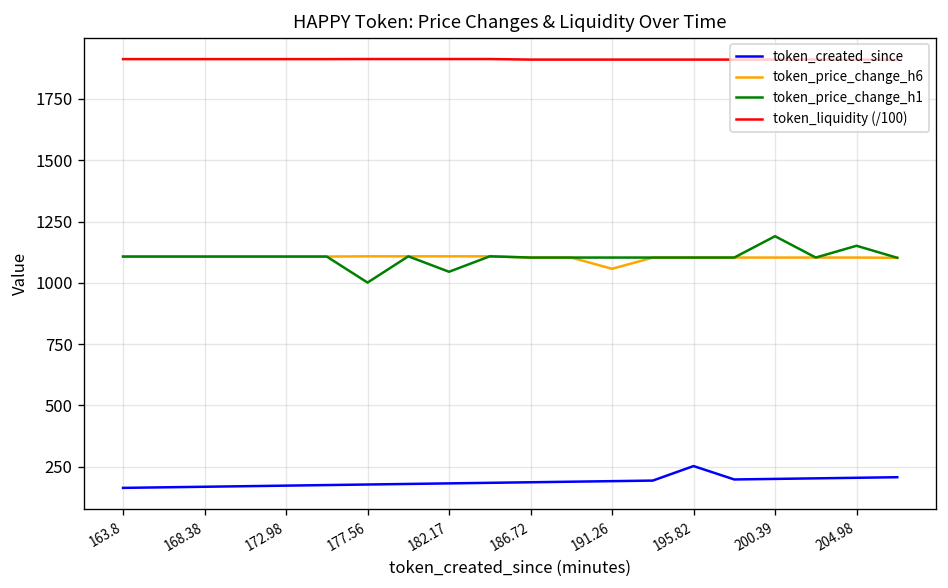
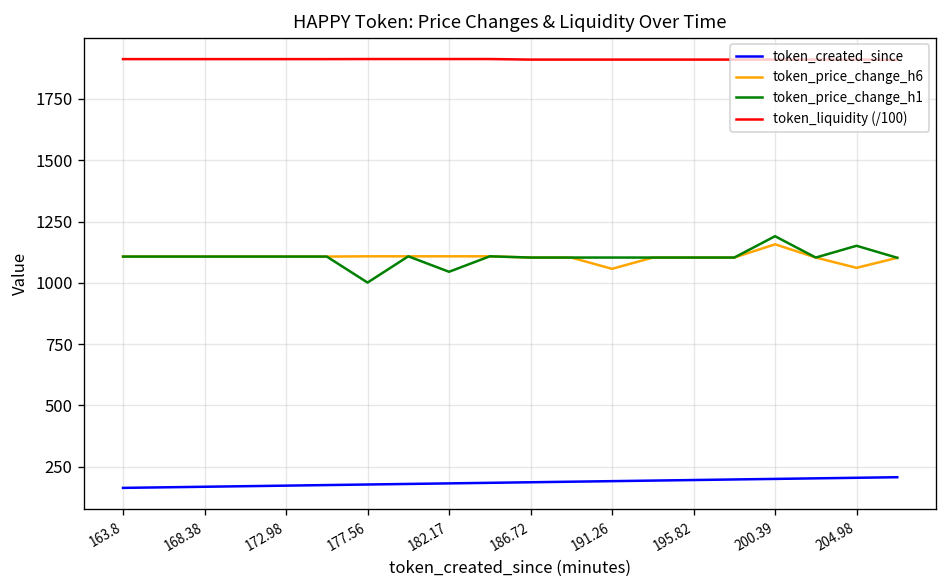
token_created_since, 195.82: 250 -> 200
token_price_change_h6, 200.39: 1100 -> 1160
token_price_change_h6, 204.98: 1100 -> 1060
